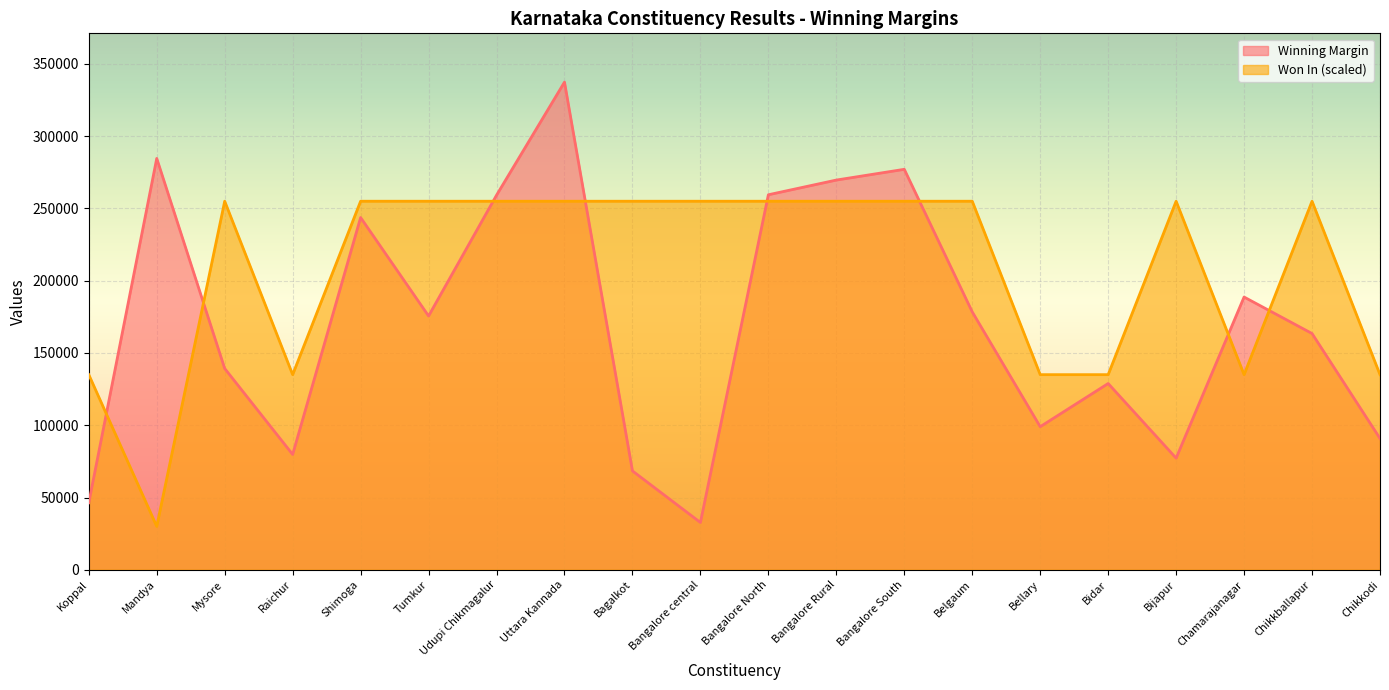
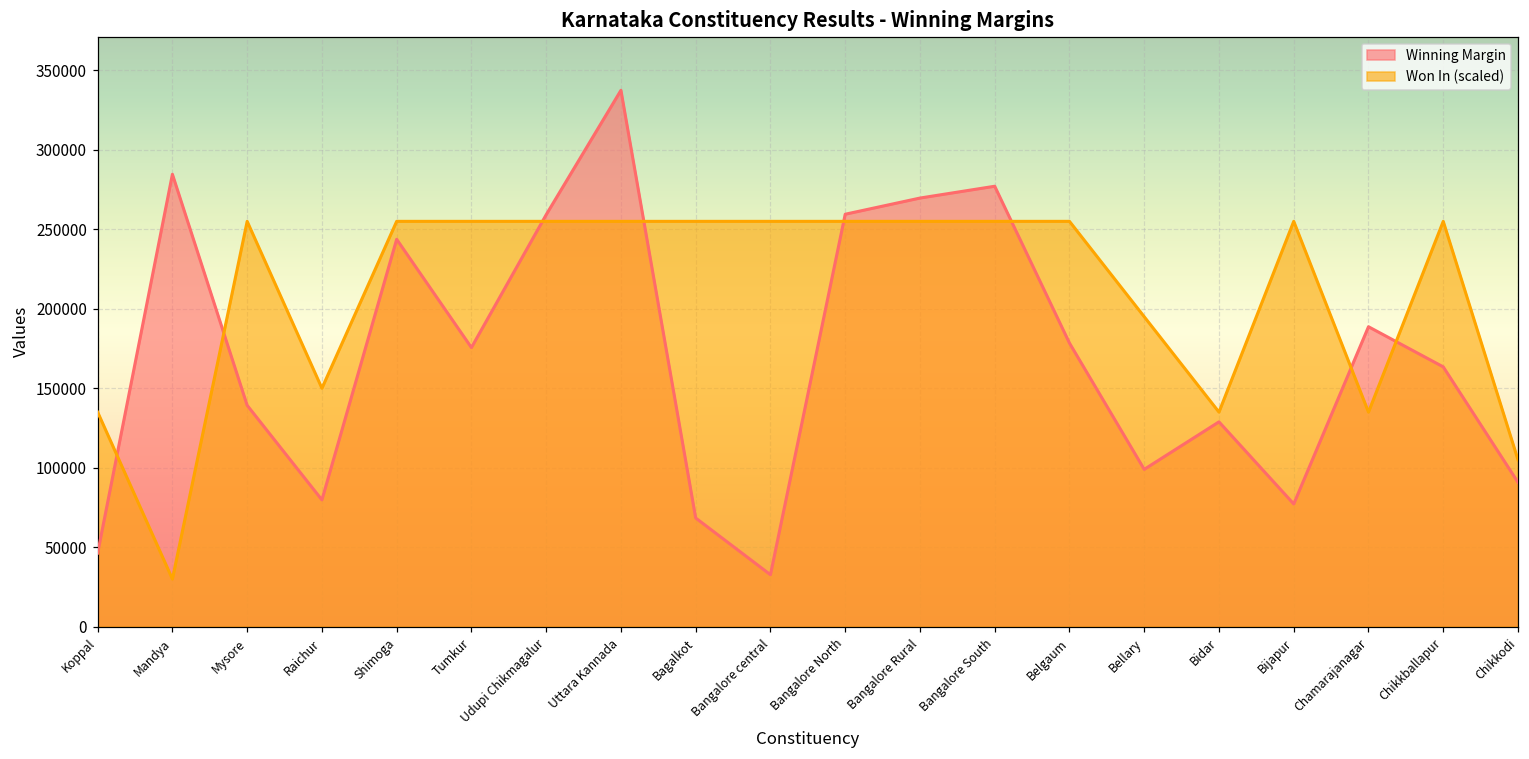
Won In (scaled), Raichur: 135000 -> 150000
Won In (scaled), Bellary: 135000 -> 195000
Won In (scaled), Chikkodi: 135000 -> 105000
